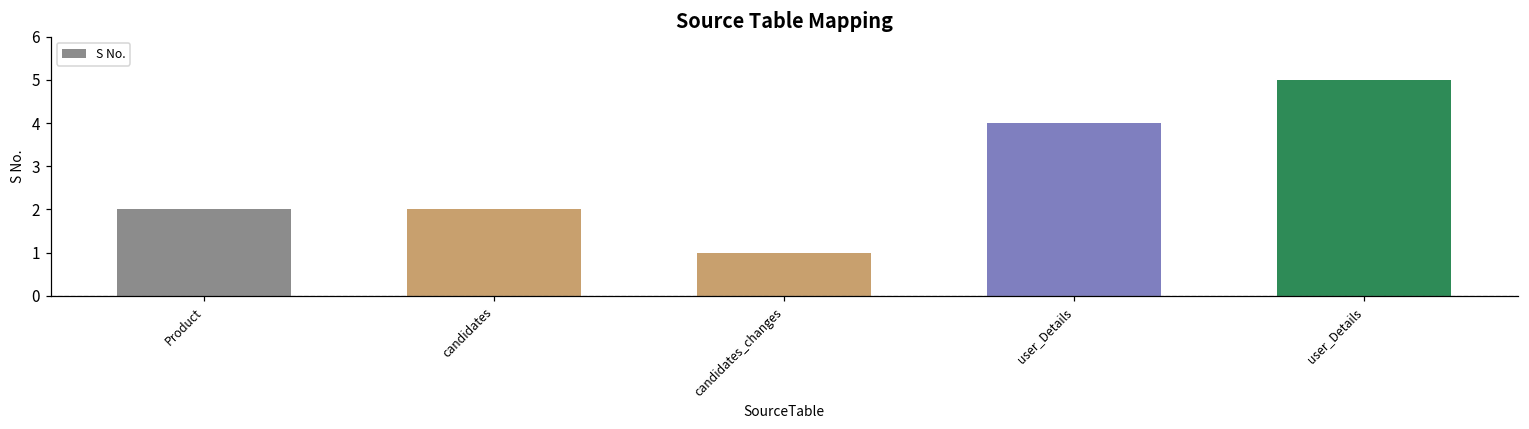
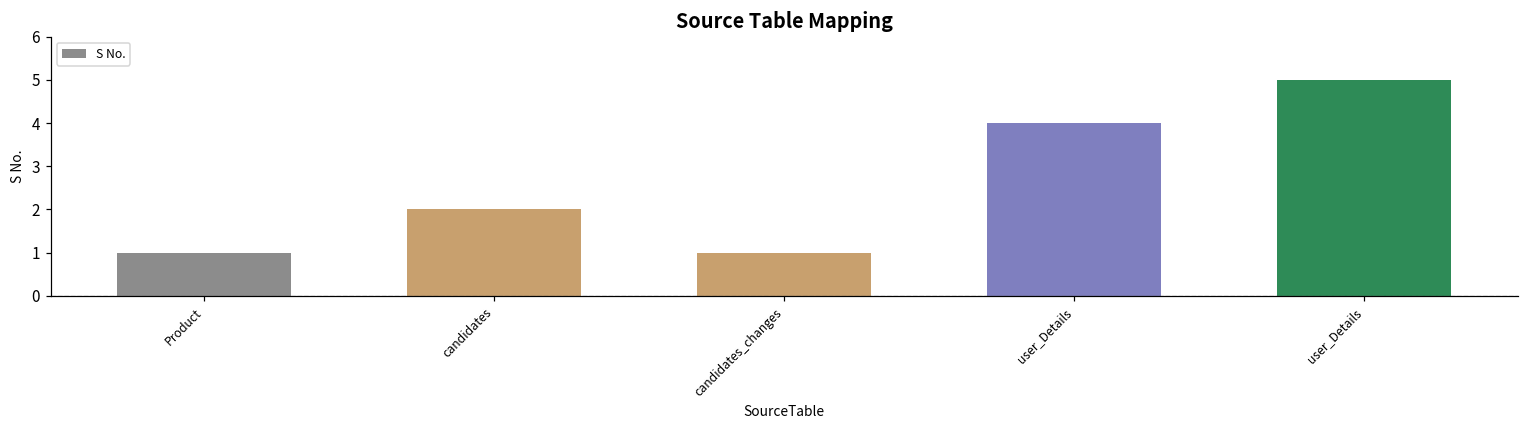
Product: 2 -> 1
